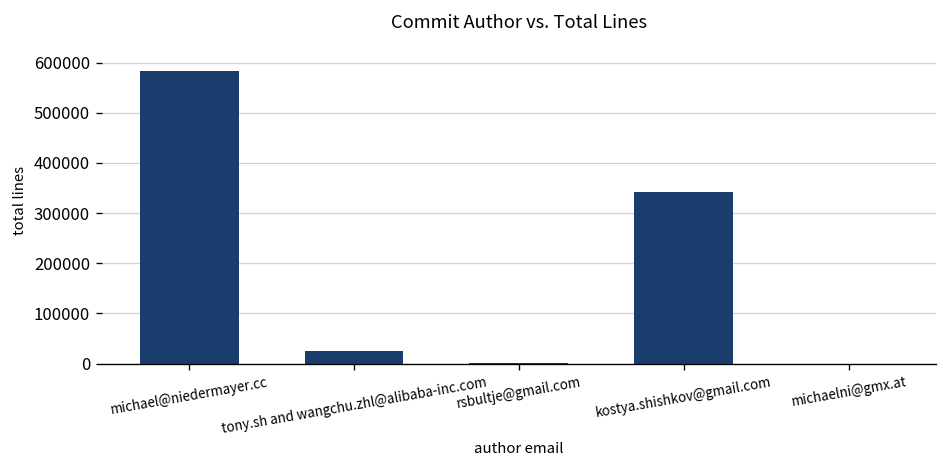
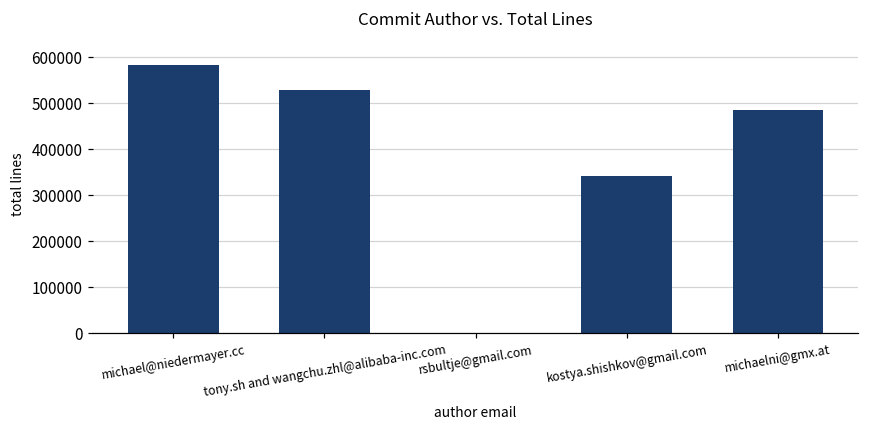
tony.sh and wangchu.zhl@alibaba-inc.com: 20000 -> 530000
michaelni@gmx.at: 0 -> 490000
